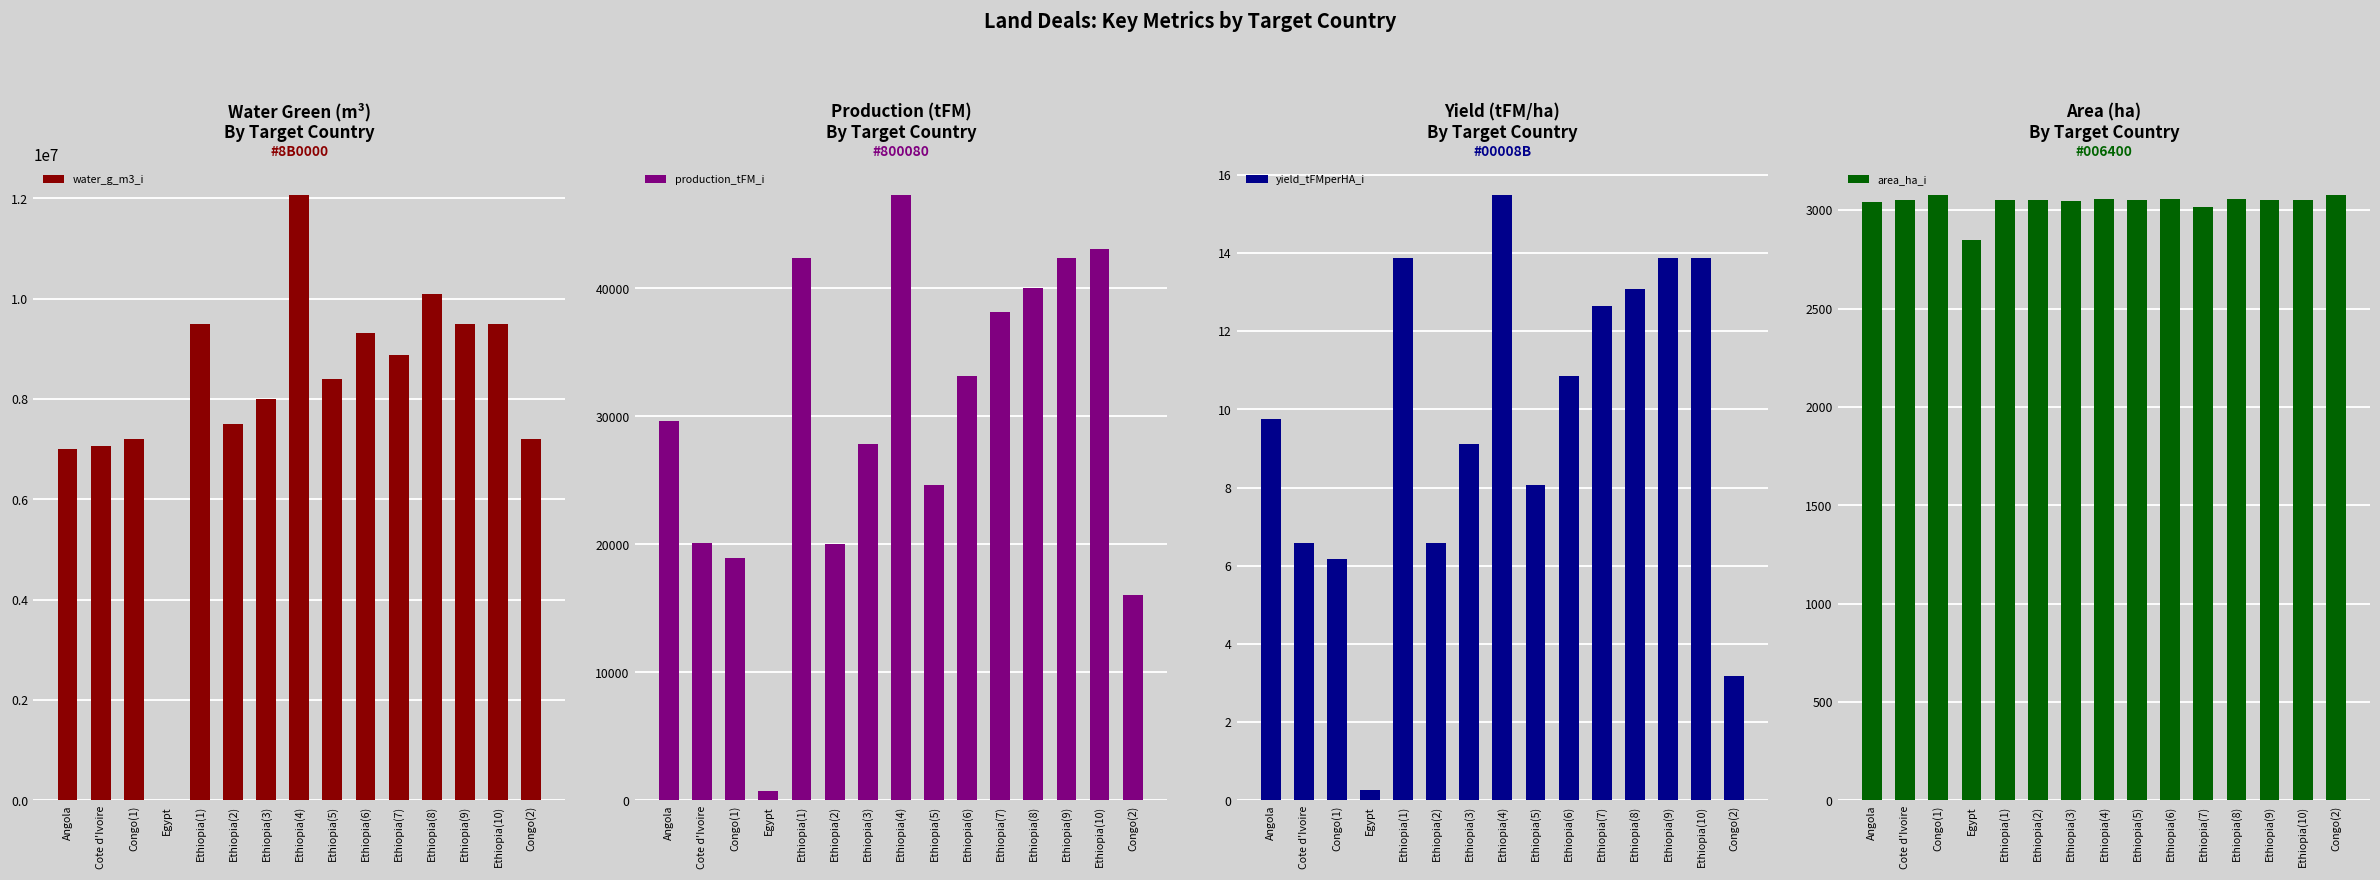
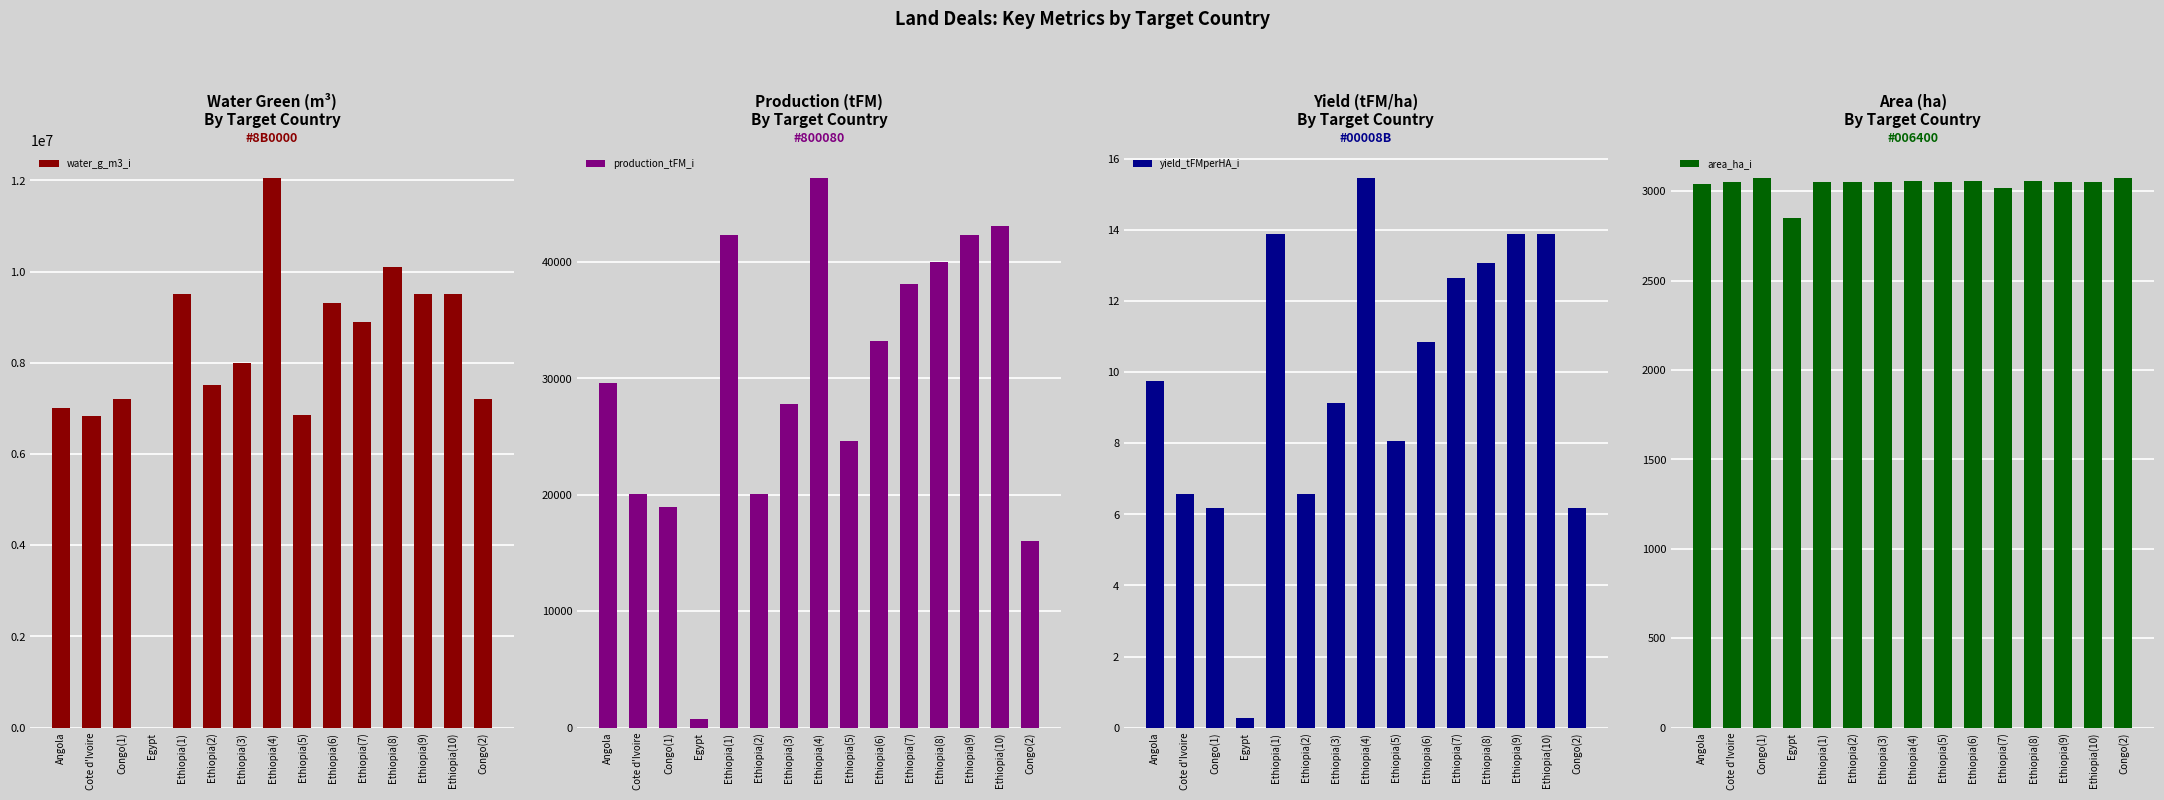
Water Green (m³) By Target Country, Cote d'Ivoire: 7100000 -> 6800000
Water Green (m³) By Target Country, Ethiopia(5): 8400000 -> 6900000
Yield (tFM/ha) By Target Country, Congo(2): 3.2 -> 6.2
